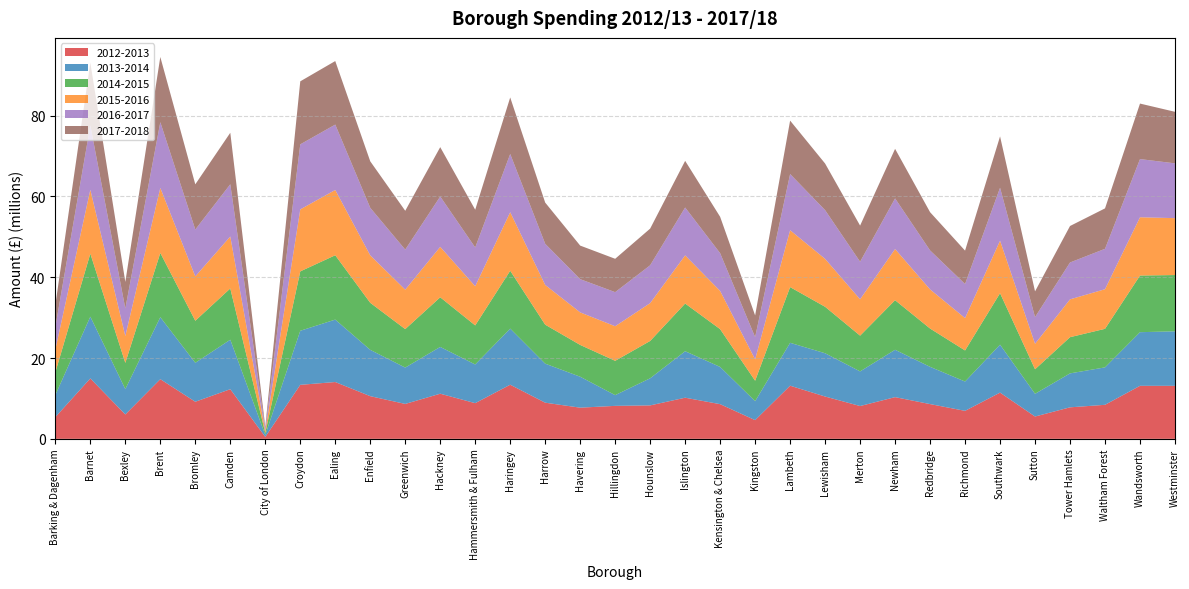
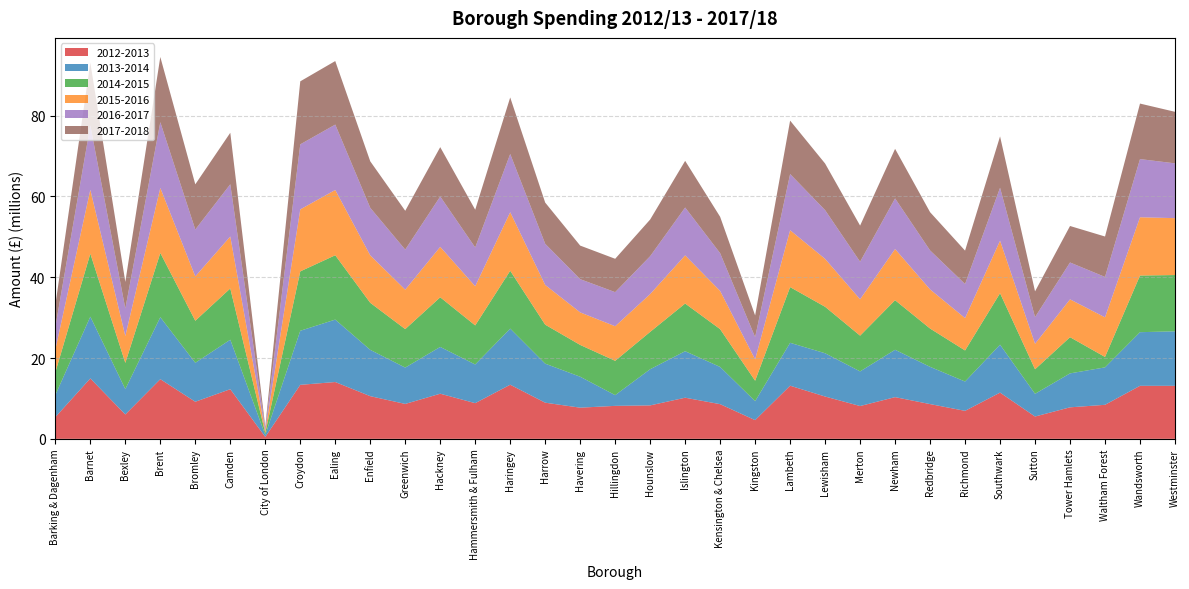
2013-2014, Hounslow: 7 -> 9
2014-2015, Waltham Forest: 10 -> 3
